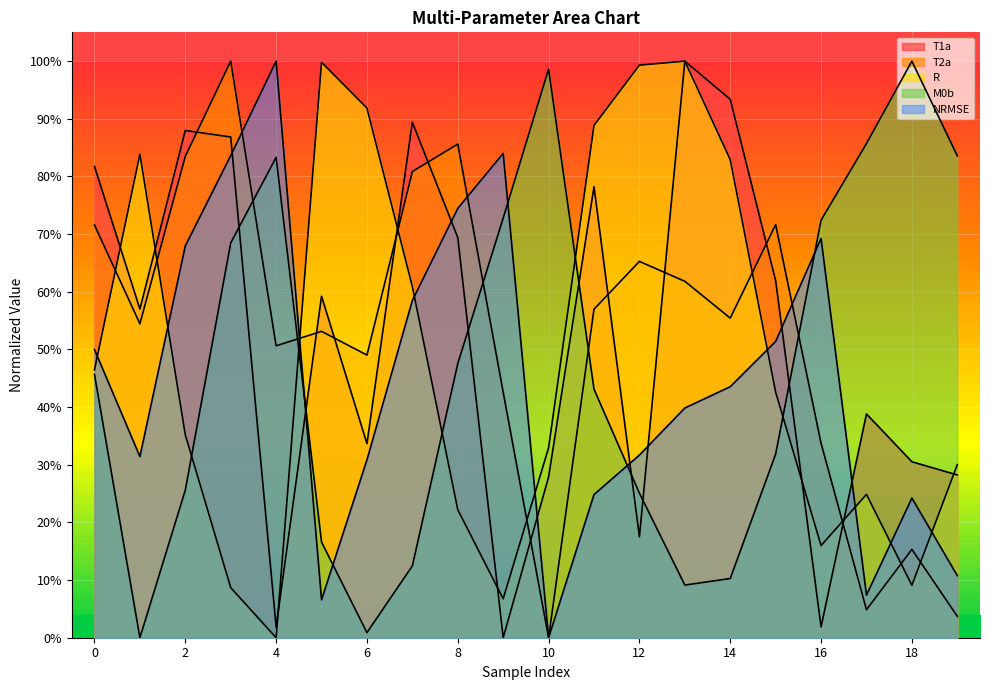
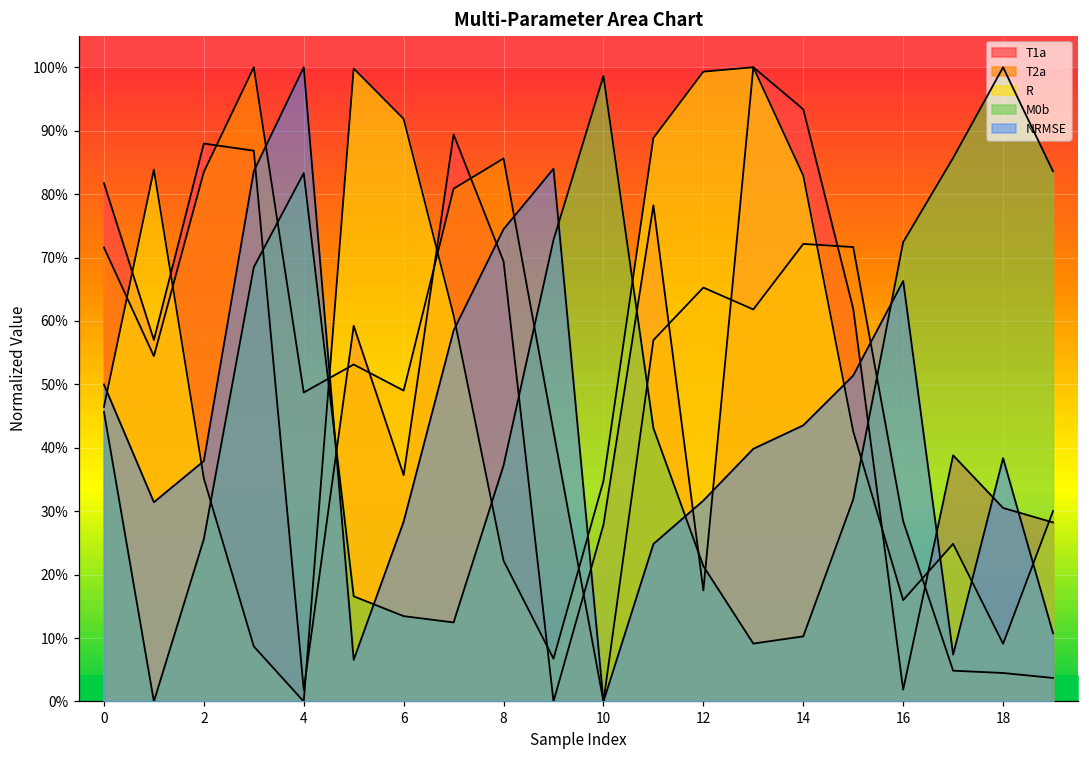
NRMSE, 2: 68% -> 38%
T2a, 4: 51% -> 49%
T1a, 6: 34% -> 36%
M0b, 6: 1% -> 13%
NRMSE, 6: 31% -> 28%
M0b, 8: 48% -> 37%
R, 10: 33% -> 35%
M0b, 12: 25% -> 21%
T2a, 14: 55% -> 72%
T2a, 16: 34% -> 28%
NRMSE, 16: 69% -> 66%
T2a, 18: 15% -> 4%
NRMSE, 18: 24% -> 38%
